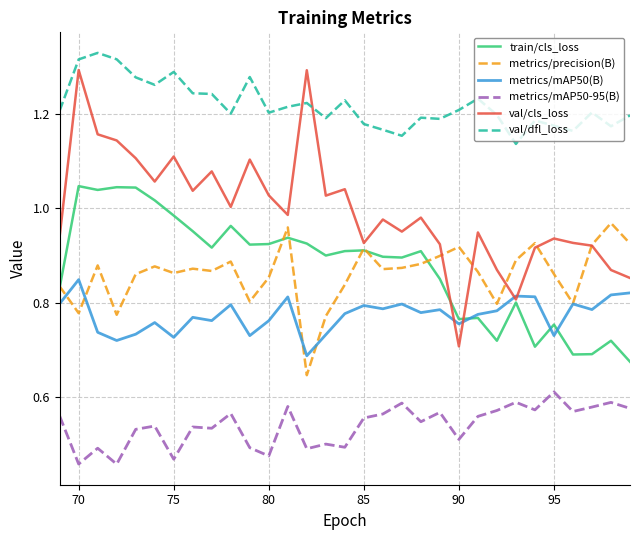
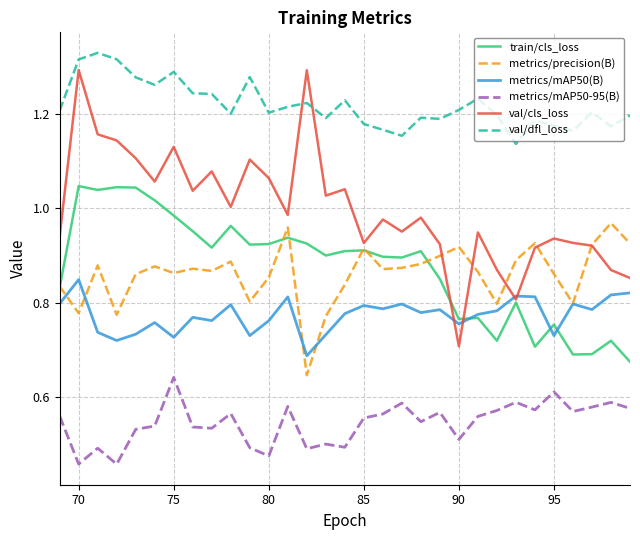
metrics/mAP50-95(B), 75: 0.47 -> 0.64
val/cls_loss, 75: 1.11 -> 1.13
val/cls_loss, 80: 1.03 -> 1.06
